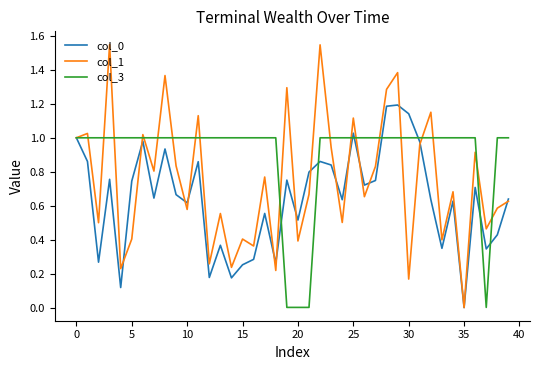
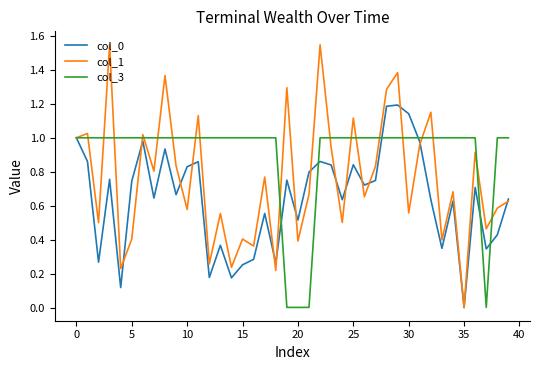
col_0, 10: 0.62 -> 0.83
col_0, 25: 1.03 -> 0.84
col_1, 30: 0.17 -> 0.56
